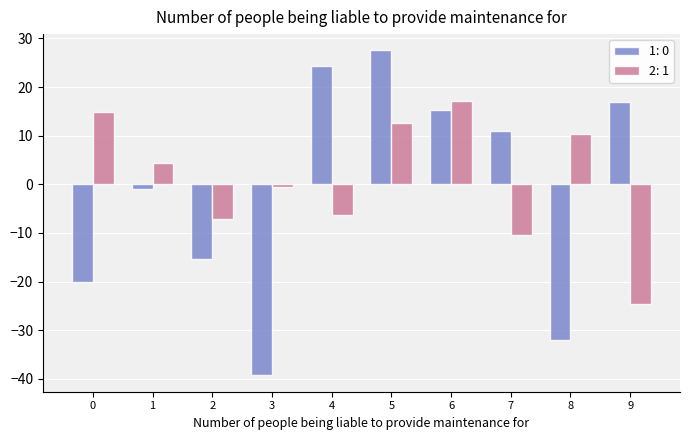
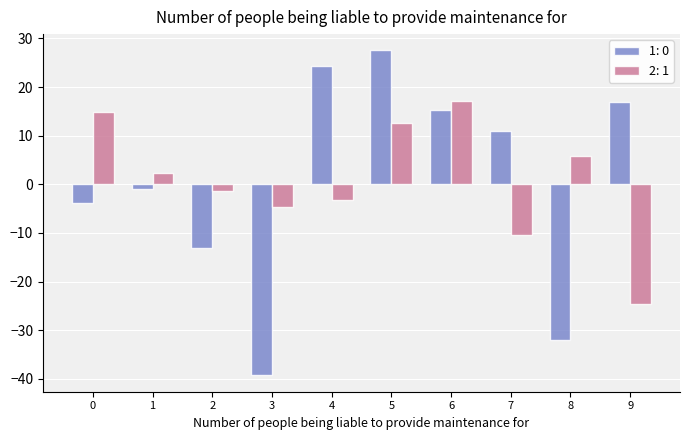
1: 0, 0: -20 -> -4
2: 1, 1: 4 -> 2
1: 0, 2: -15 -> -13
2: 1, 2: -7 -> -1
2: 1, 3: 0 -> -5
2: 1, 4: -6 -> -3
2: 1, 8: 10 -> 6
